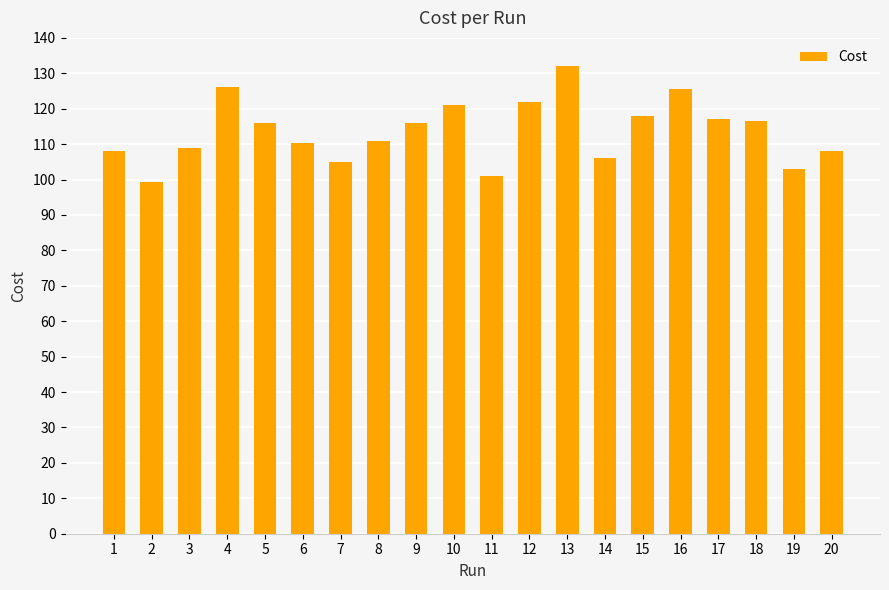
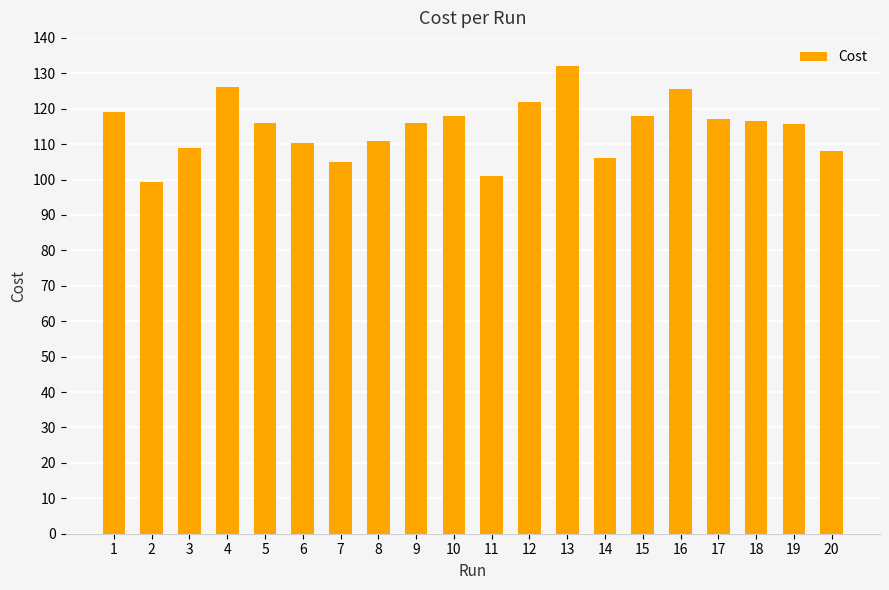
1: 108 -> 119
10: 121 -> 118
19: 103 -> 116
